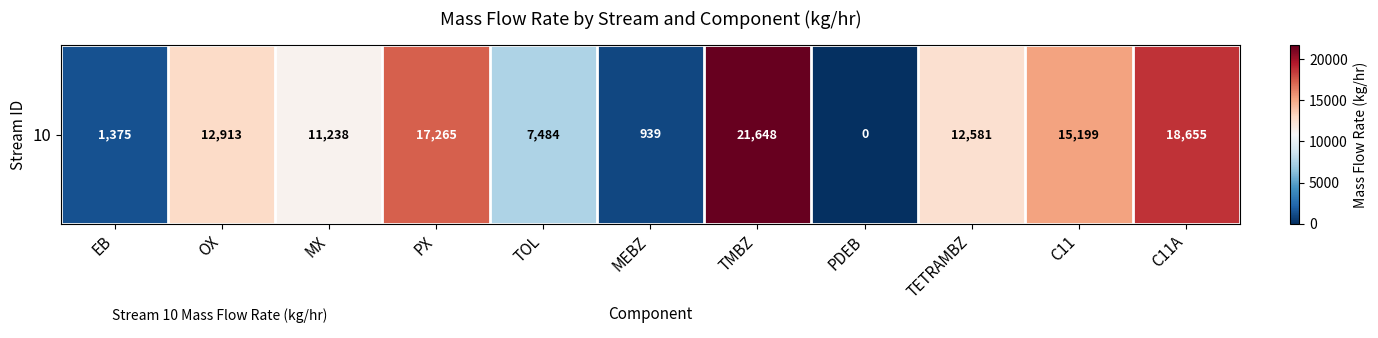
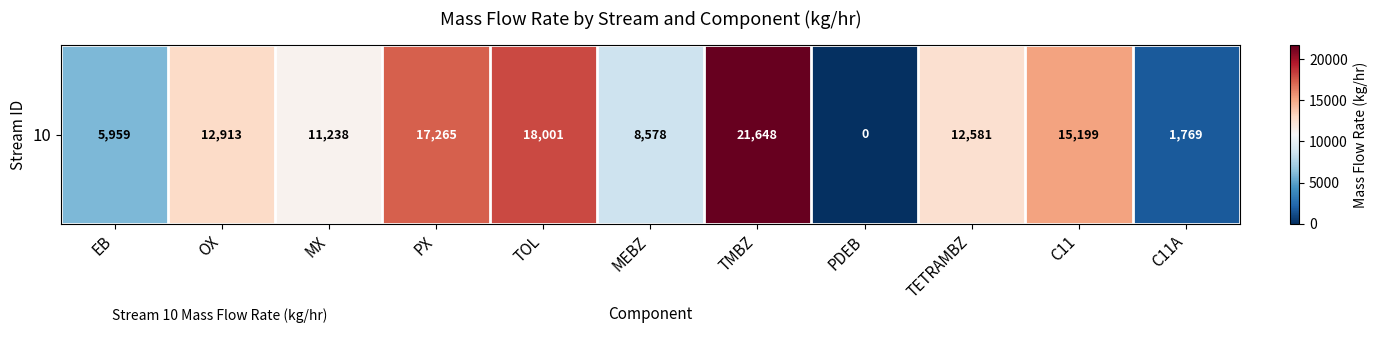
10, EB: 1,375 -> 5,959
10, TOL: 7,484 -> 18,001
10, MEBZ: 939 -> 8,578
10, C11A: 18,655 -> 1,769
